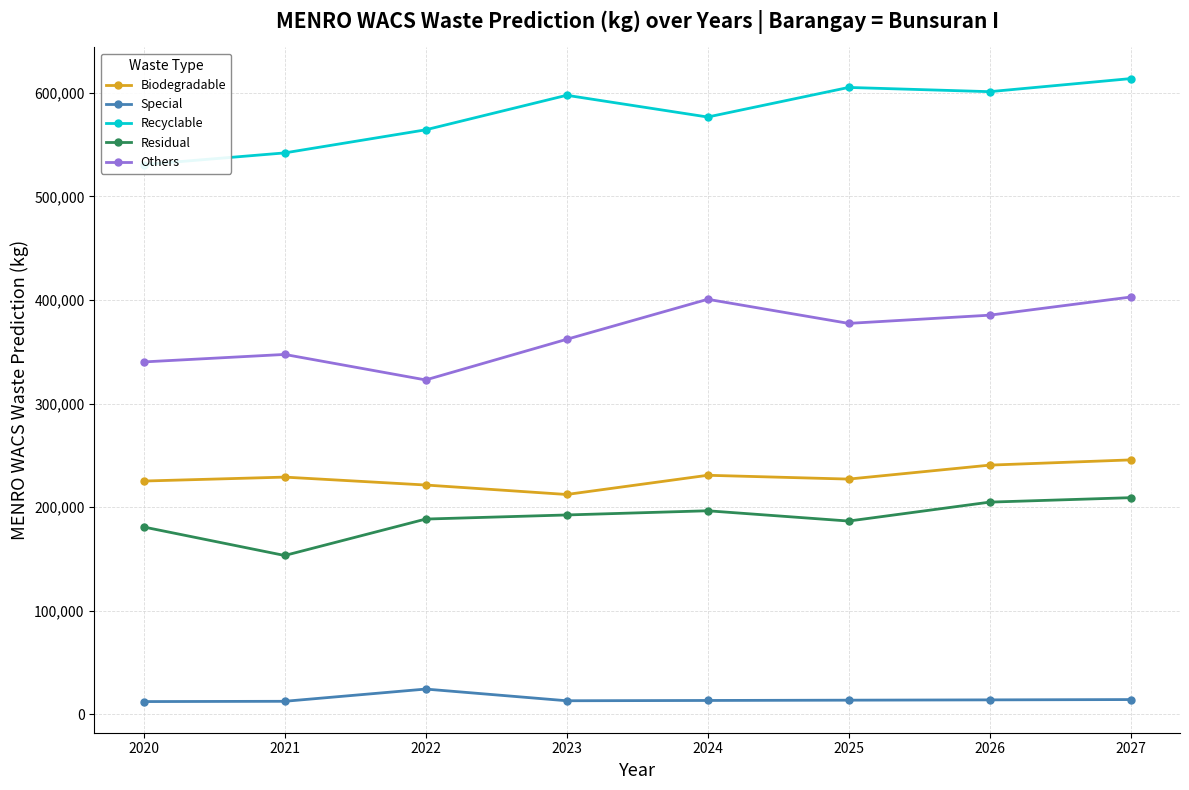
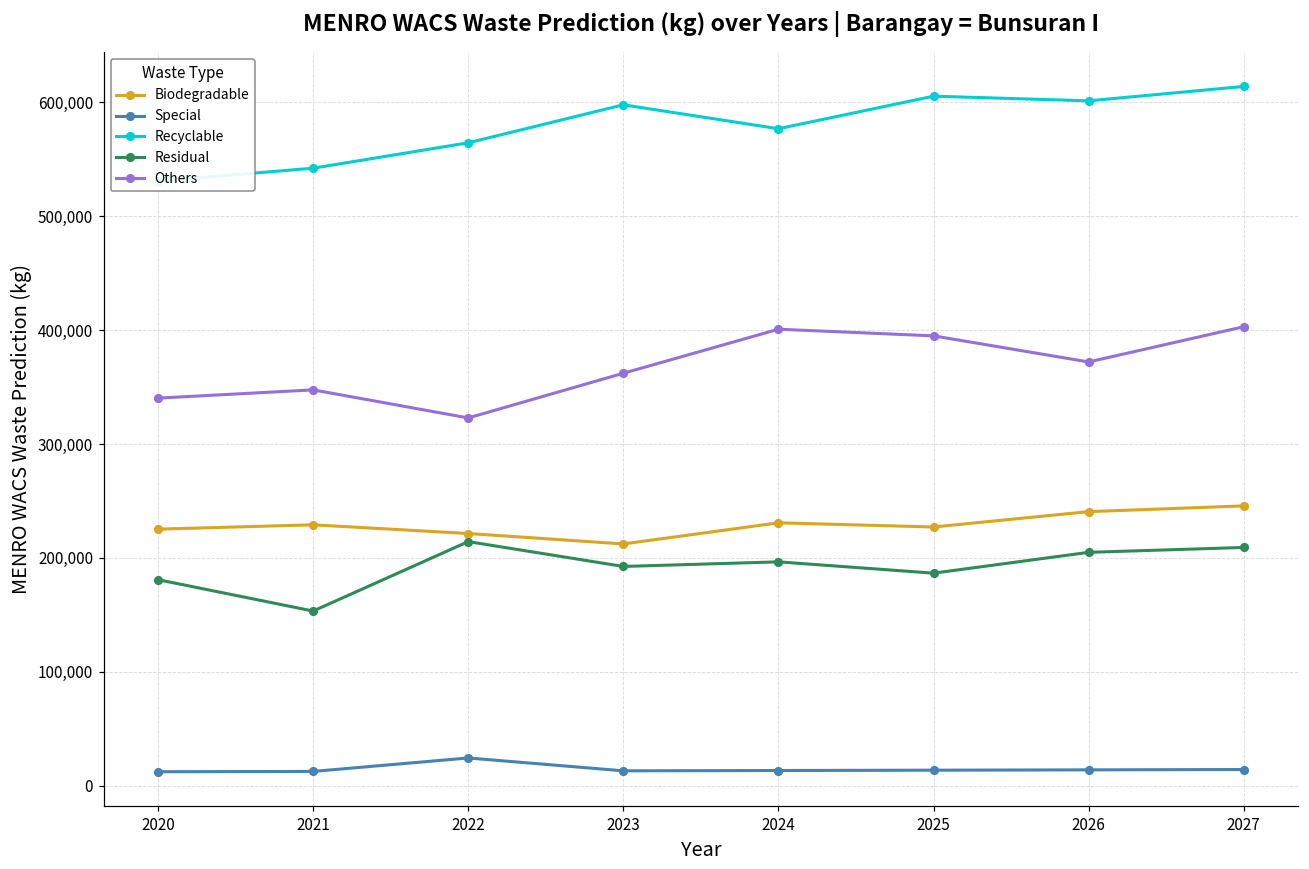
Residual, 2022: 189,000 -> 214,000
Others, 2025: 377,000 -> 395,000
Others, 2026: 385,000 -> 372,000
